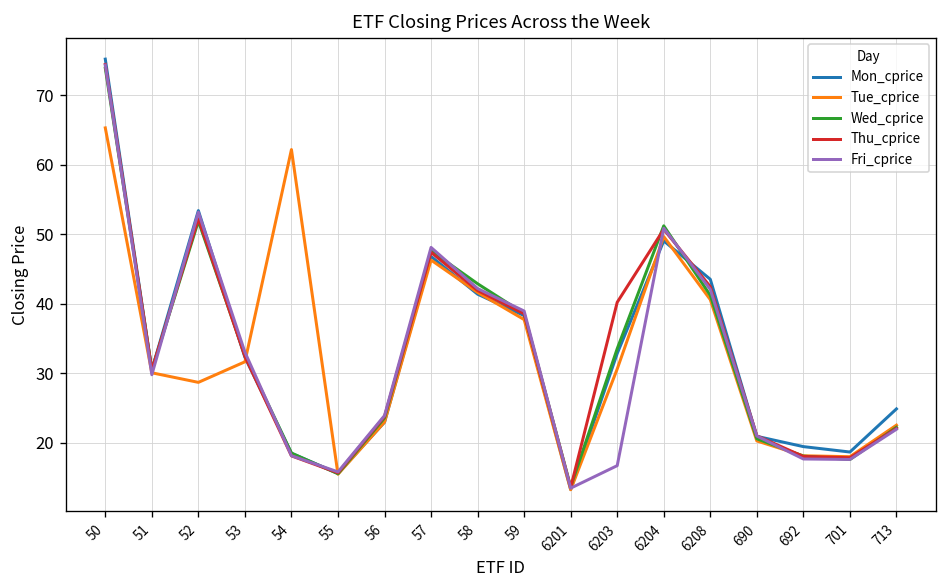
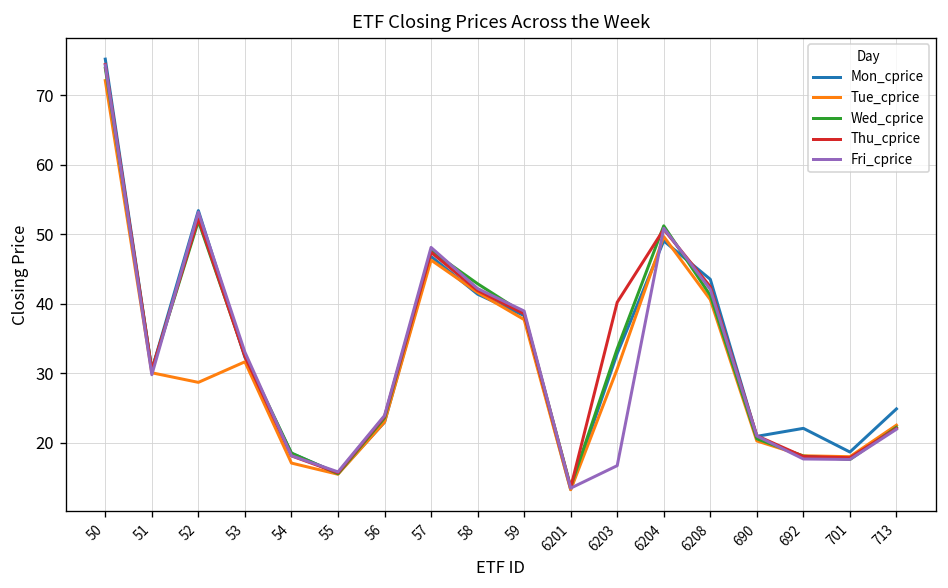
Tue_cprice, 50: 65 -> 72
Tue_cprice, 54: 62 -> 17
Mon_cprice, 692: 19 -> 22
